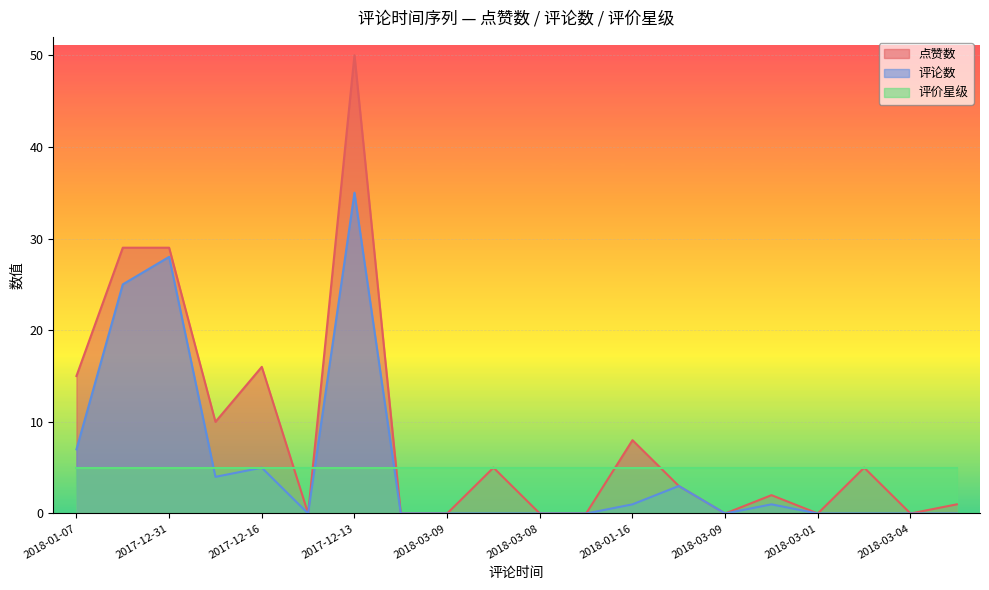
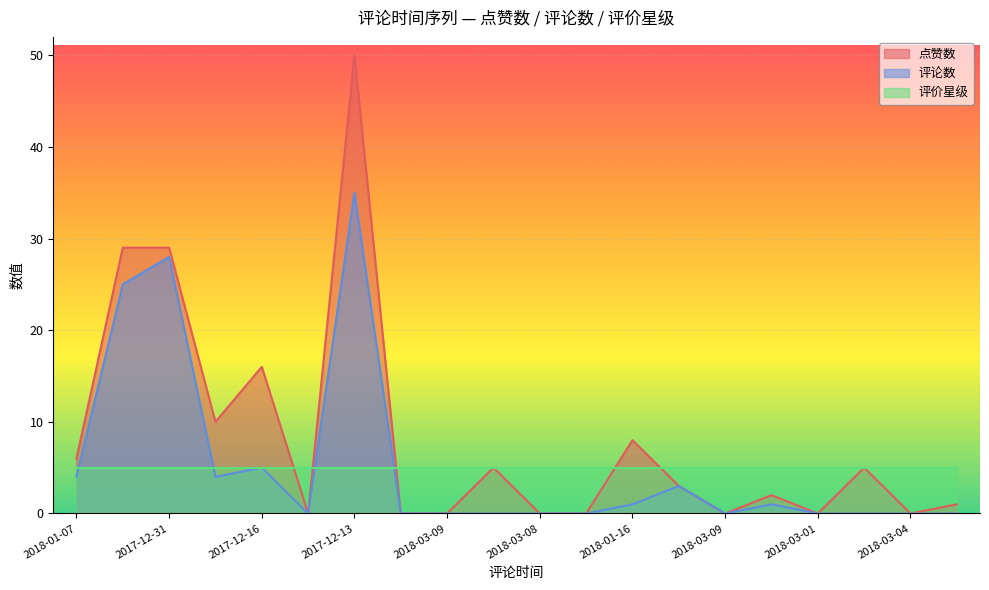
点赞数, 2018-01-07: 15 -> 6
评论数, 2018-01-07: 7 -> 4
